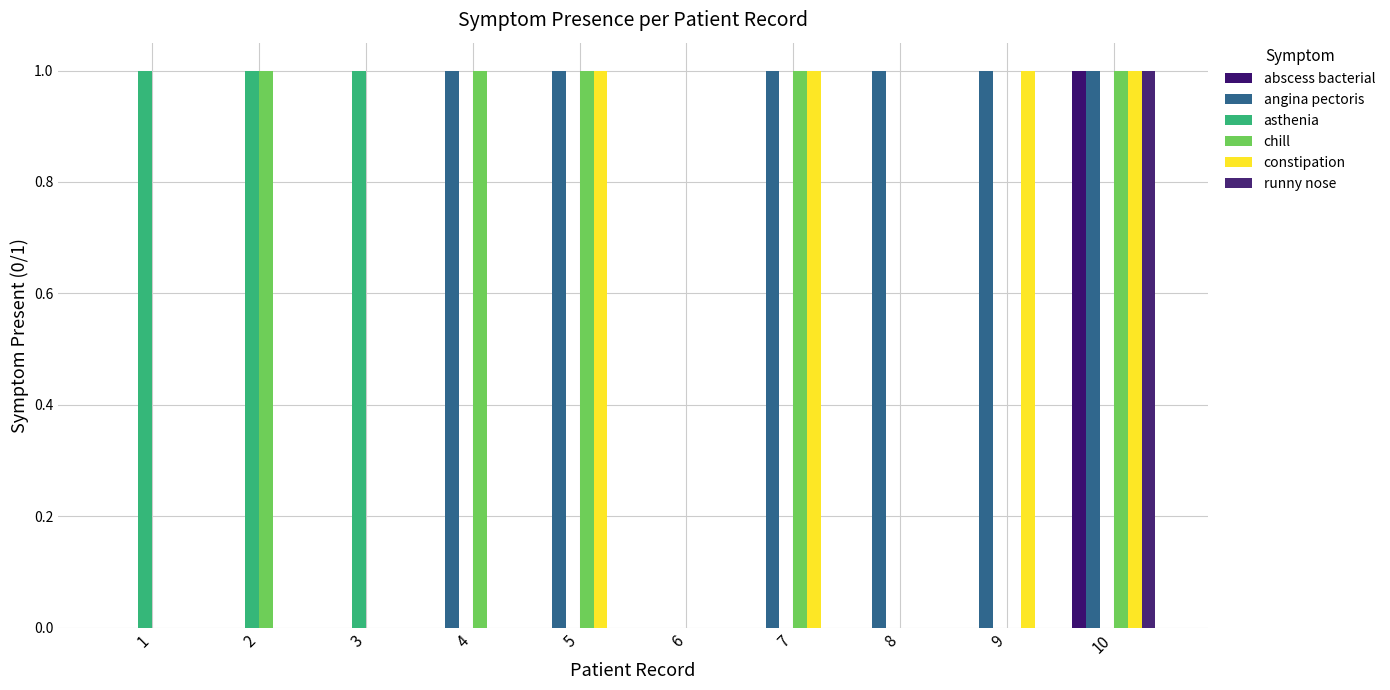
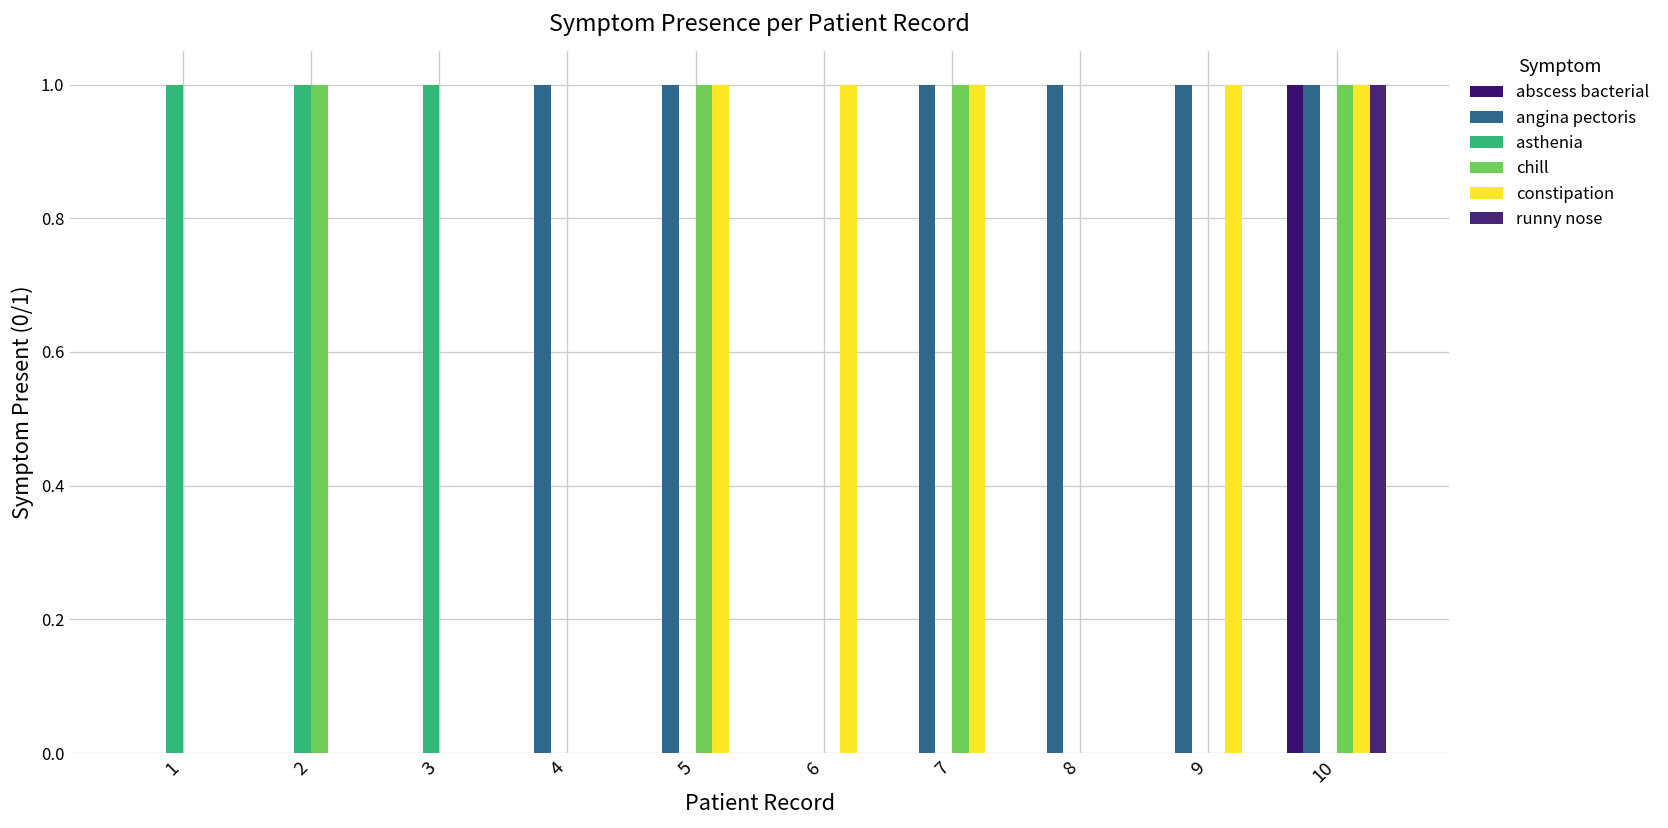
chill, 4: 1 -> 0
constipation, 6: 0 -> 1
